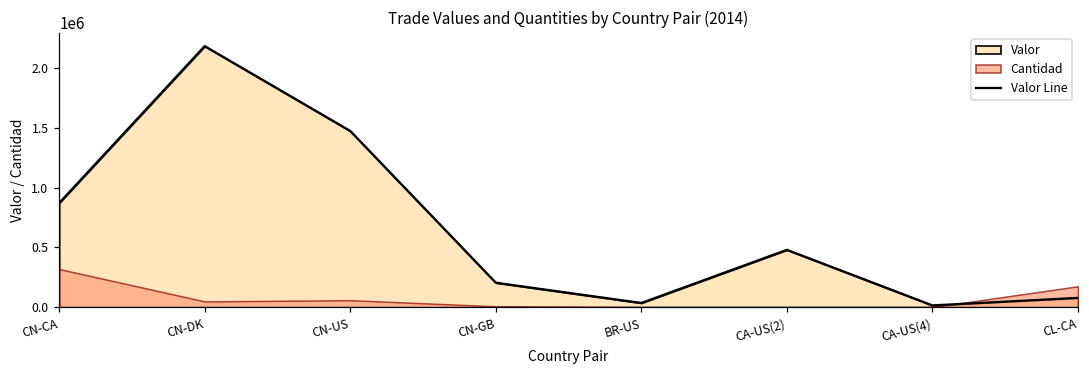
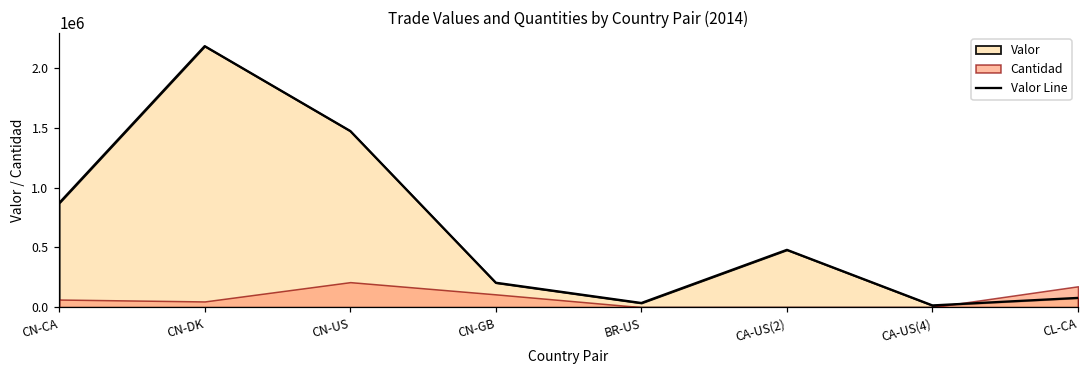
Cantidad, CN-CA: 320000 -> 60000
Cantidad, CN-US: 60000 -> 210000
Cantidad, CN-GB: 10000 -> 110000
